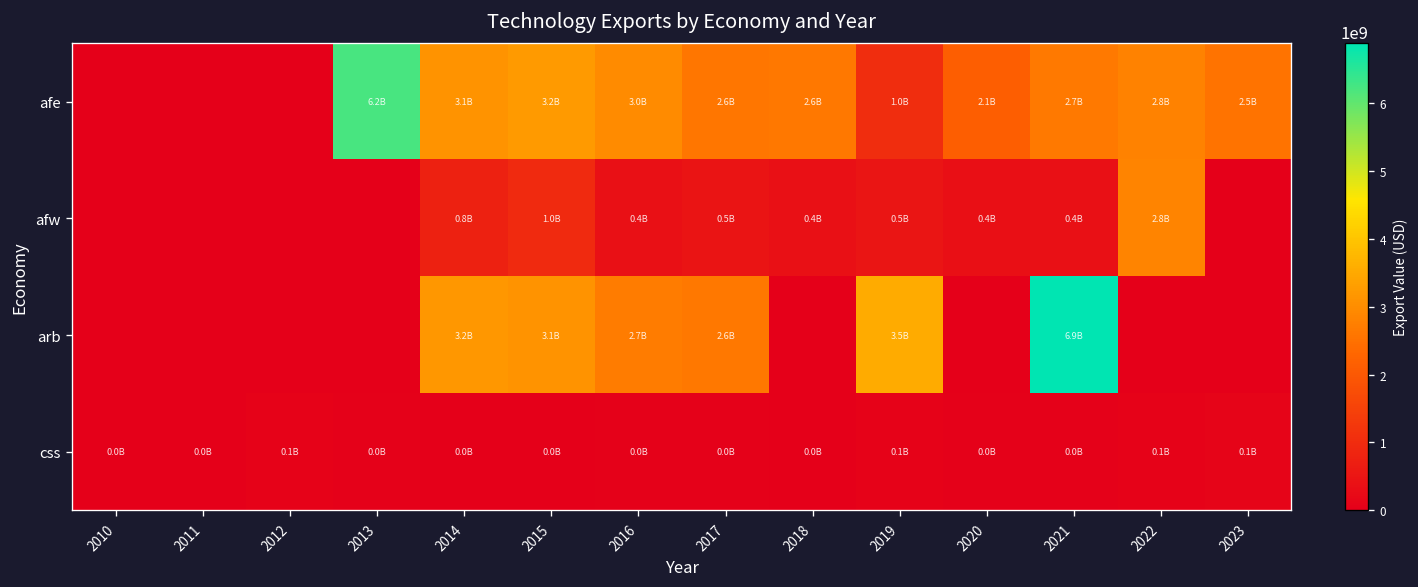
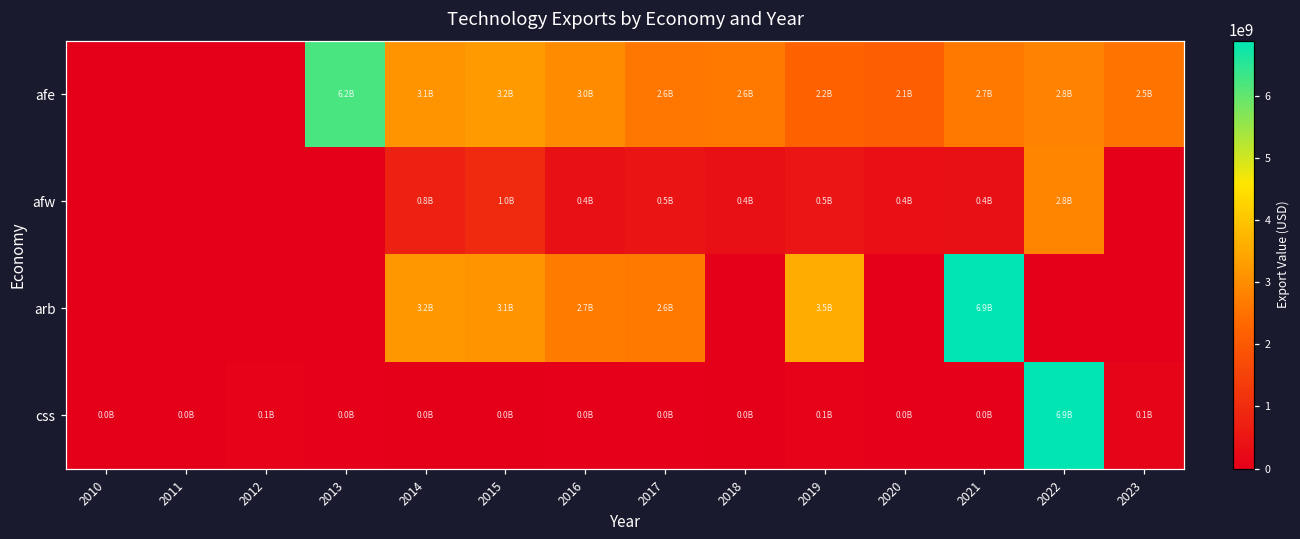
afe, 2019: 1.0B -> 2.2B
css, 2022: 0.1B -> 6.9B
